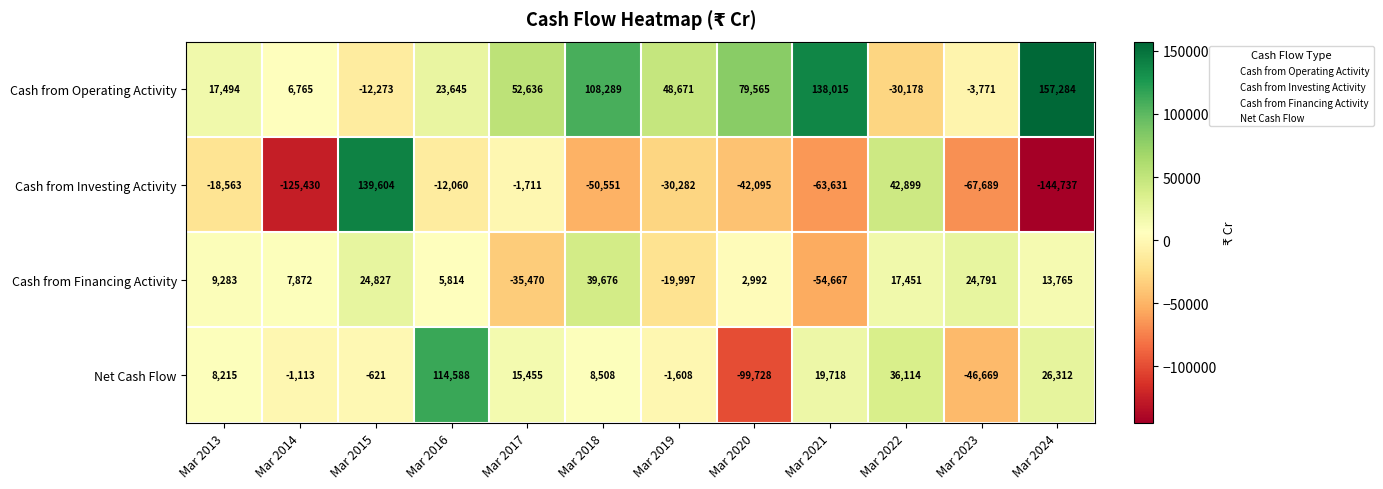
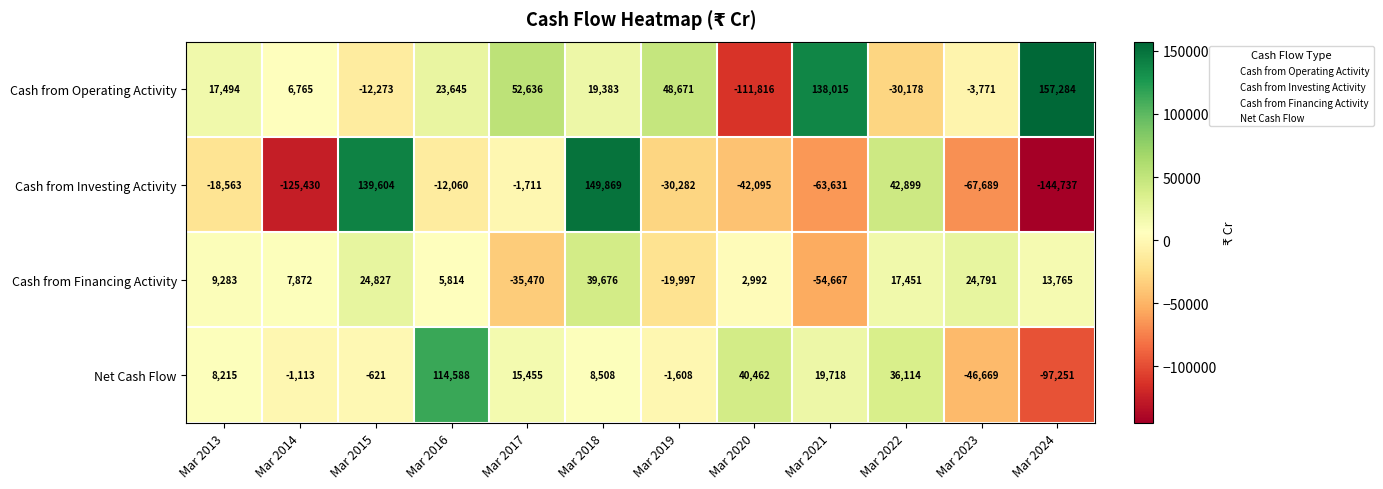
Cash from Operating Activity, Mar 2018: 108,289 -> 19,383
Cash from Operating Activity, Mar 2020: 79,565 -> -111,816
Cash from Investing Activity, Mar 2018: -50,551 -> 149,869
Net Cash Flow, Mar 2020: -99,728 -> 40,462
Net Cash Flow, Mar 2024: 26,312 -> -97,251
